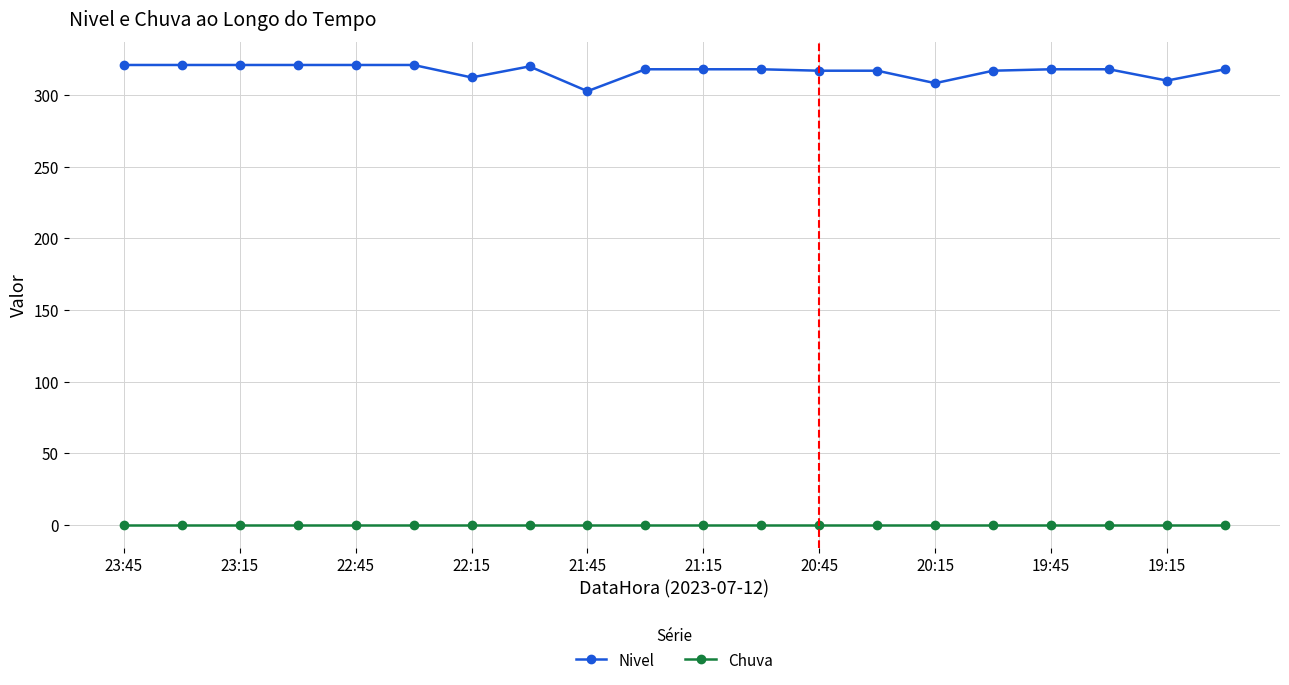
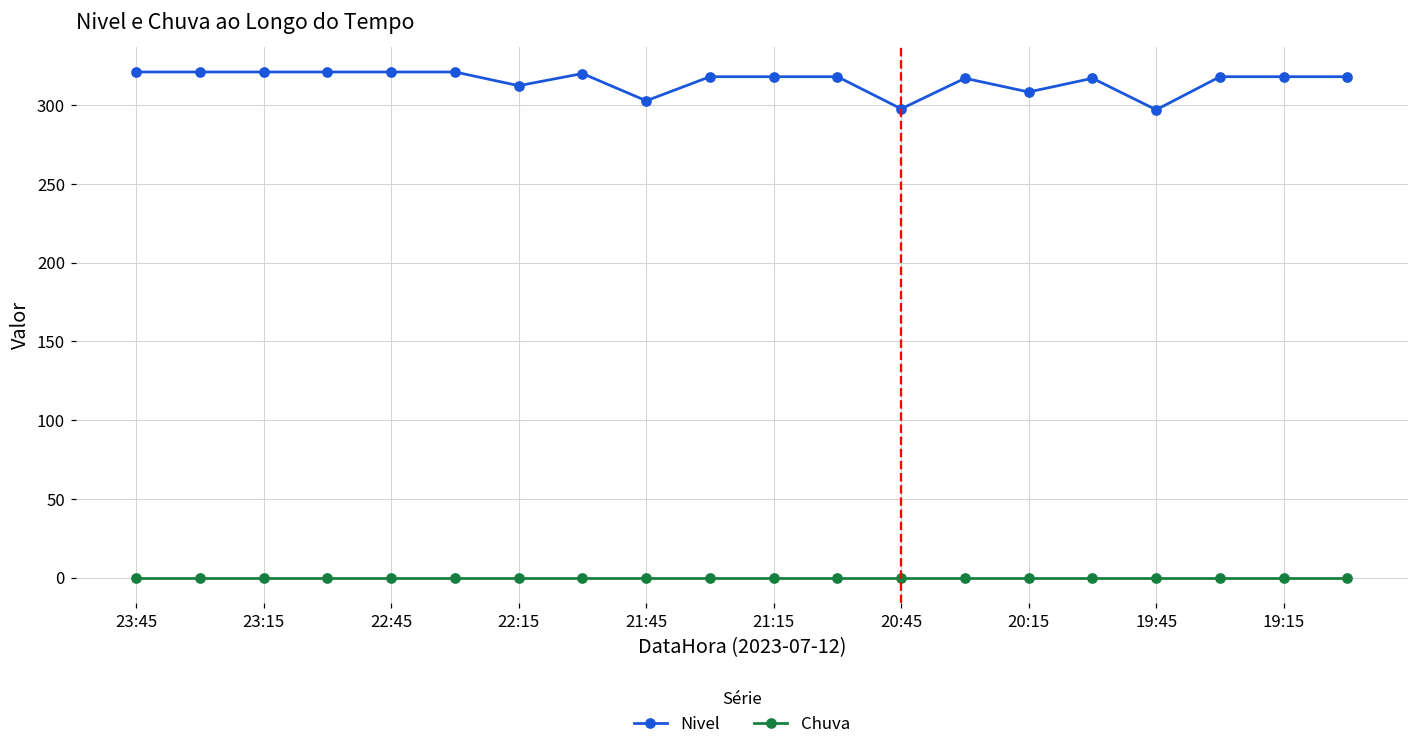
Nivel, 20:45: 317 -> 298
Nivel, 19:45: 318 -> 297
Nivel, 19:15: 310 -> 318
